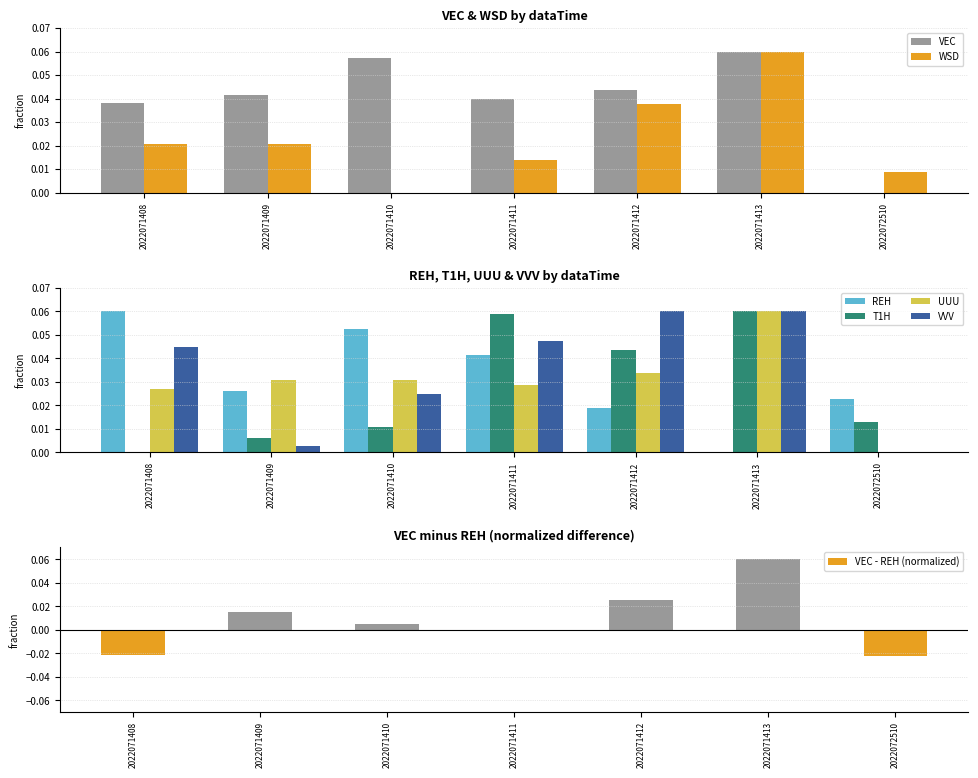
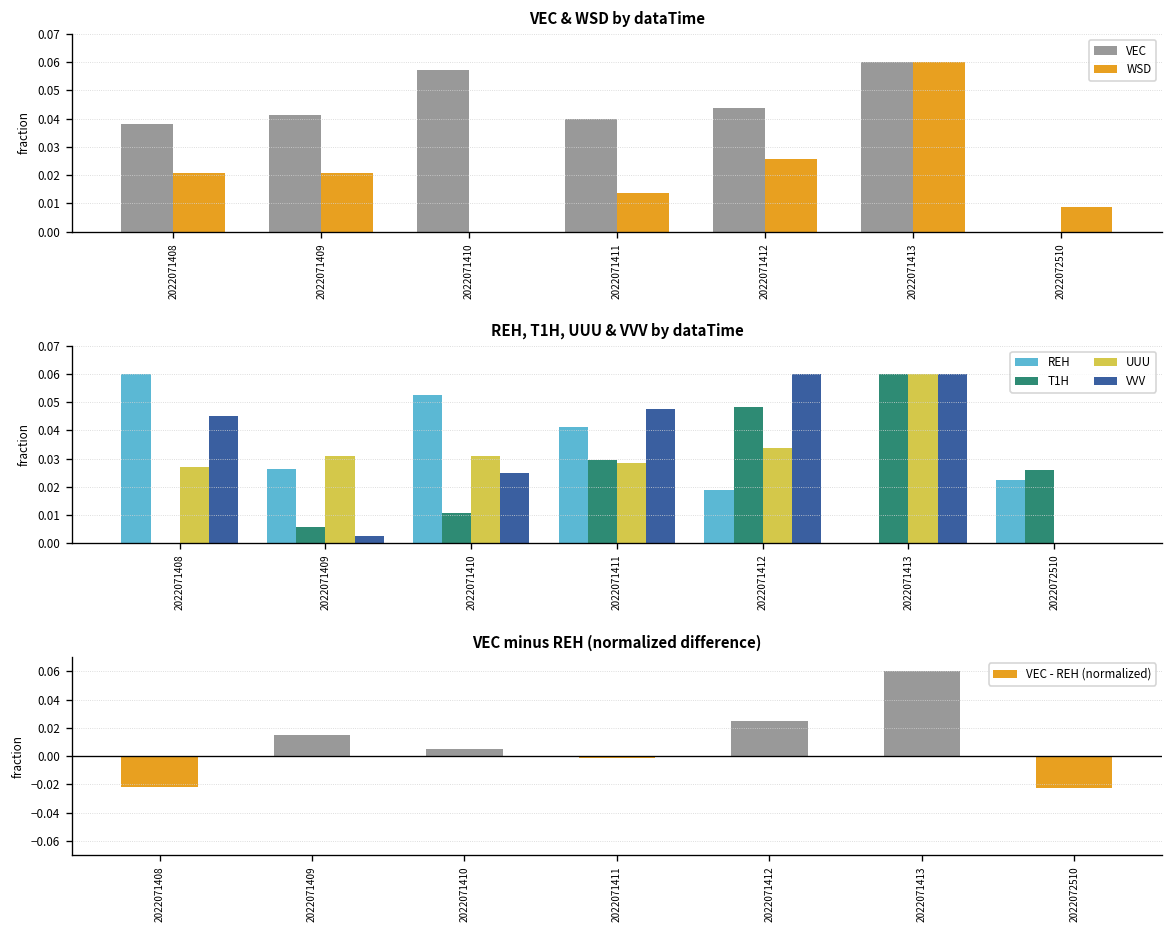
VEC & WSD by dataTime, WSD, 2022071412: 0.038 -> 0.026
REH, T1H, UUU & VVV by dataTime, T1H, 2022071411: 0.059 -> 0.029
REH, T1H, UUU & VVV by dataTime, T1H, 2022071412: 0.044 -> 0.048
REH, T1H, UUU & VVV by dataTime, T1H, 2022072510: 0.013 -> 0.026
